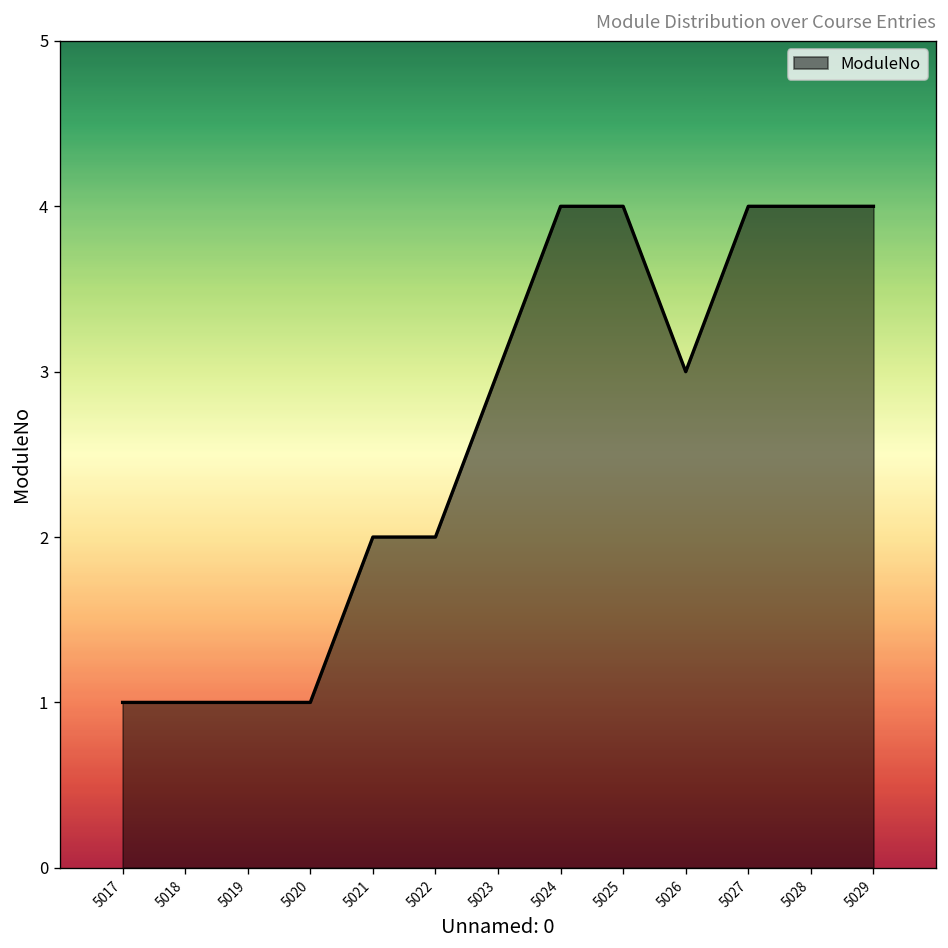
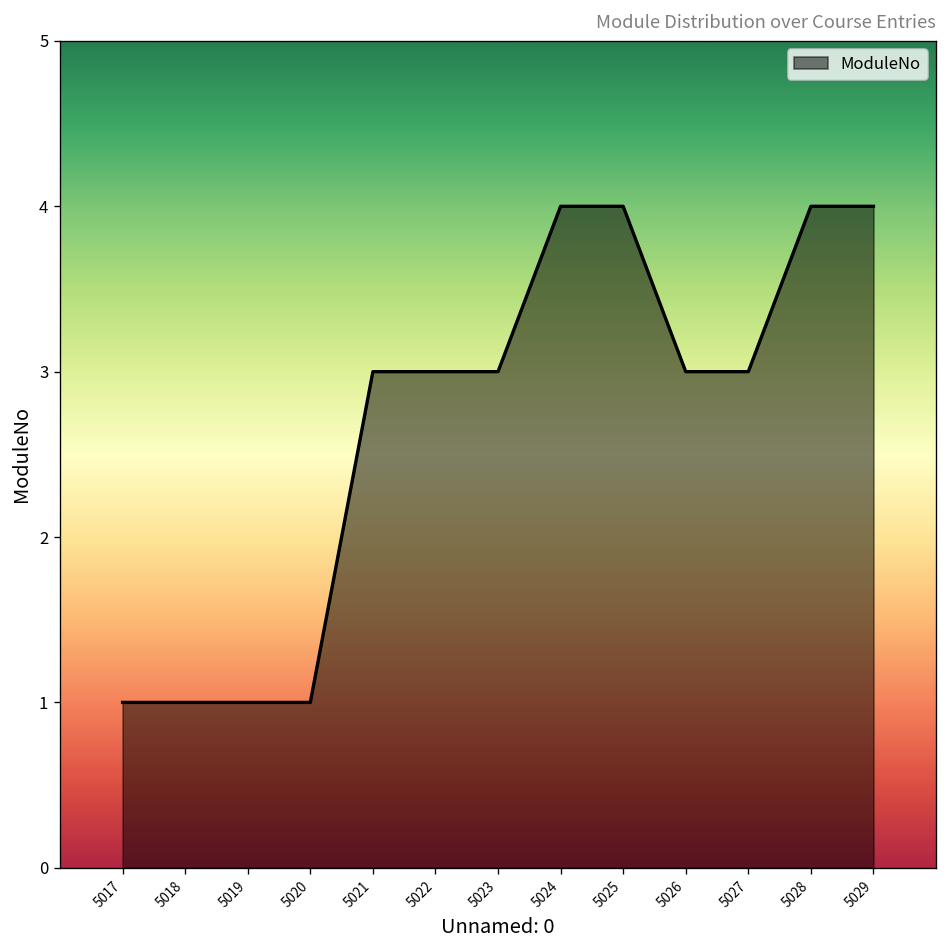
5021: 2 -> 3
5022: 2 -> 3
5027: 4 -> 3
